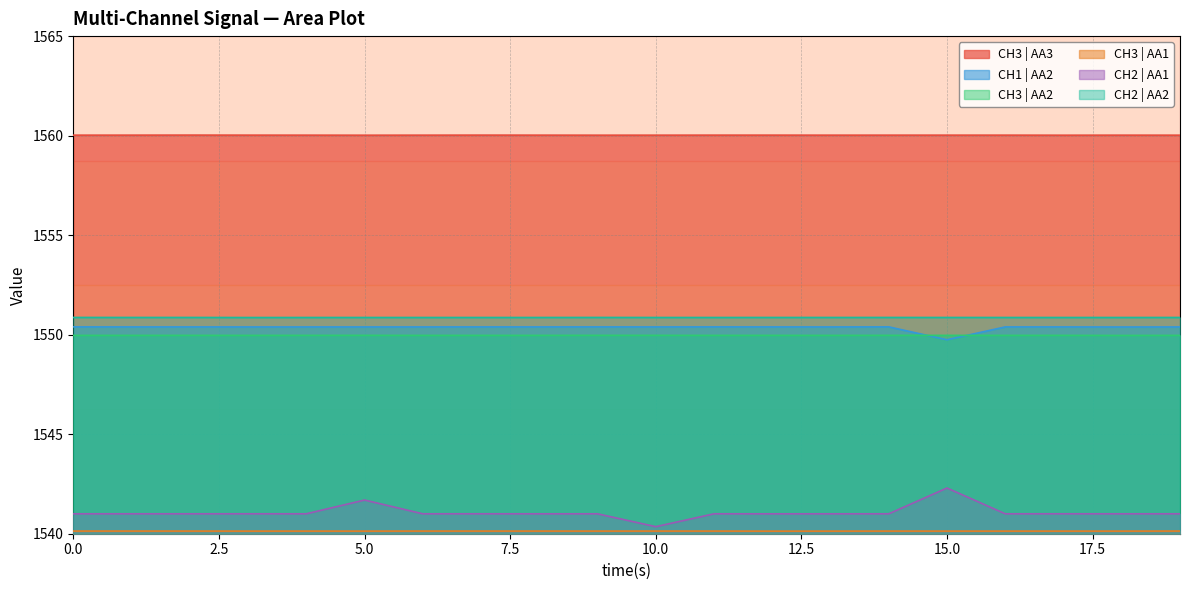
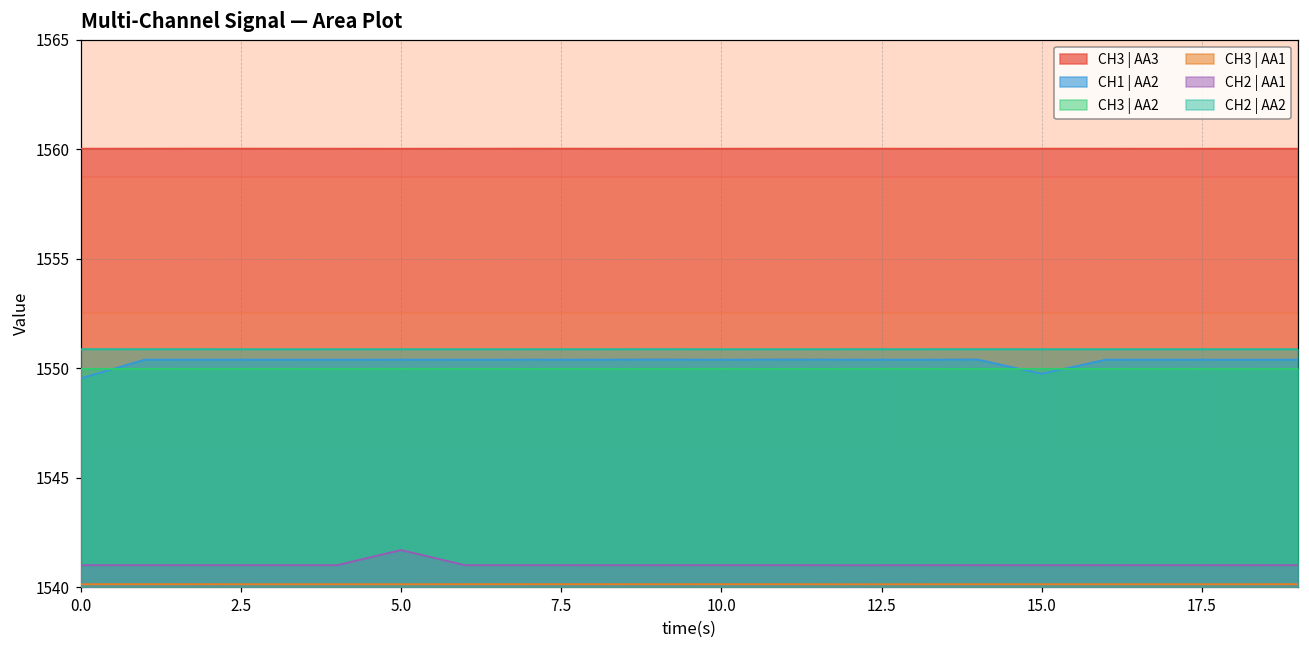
CH1 | AA2, 0.0: 1550.4 -> 1549.5
CH2 | AA1, 10.0: 1540.4 -> 1541.0
CH2 | AA1, 15.0: 1542.3 -> 1541.0
